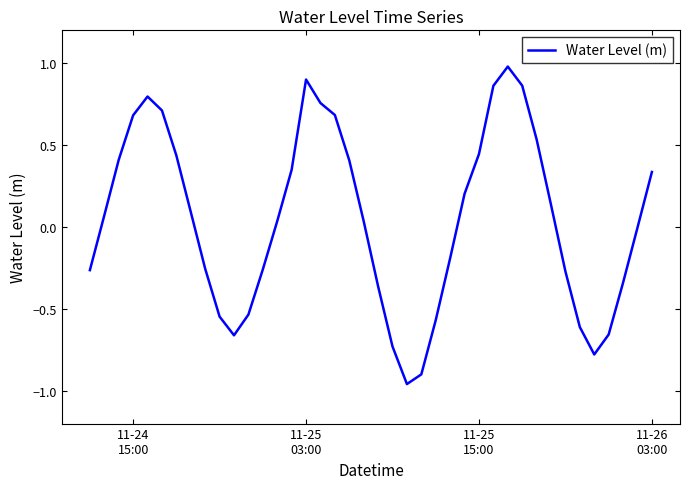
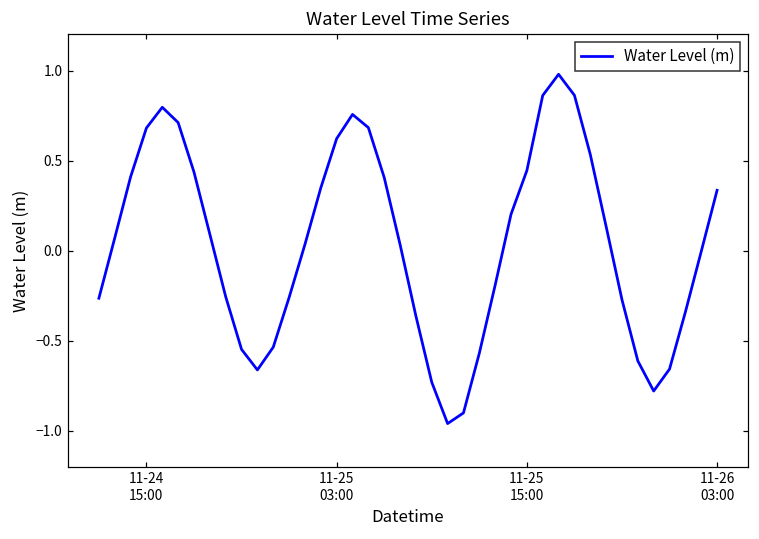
11-25 03:00: 0.90 -> 0.62
